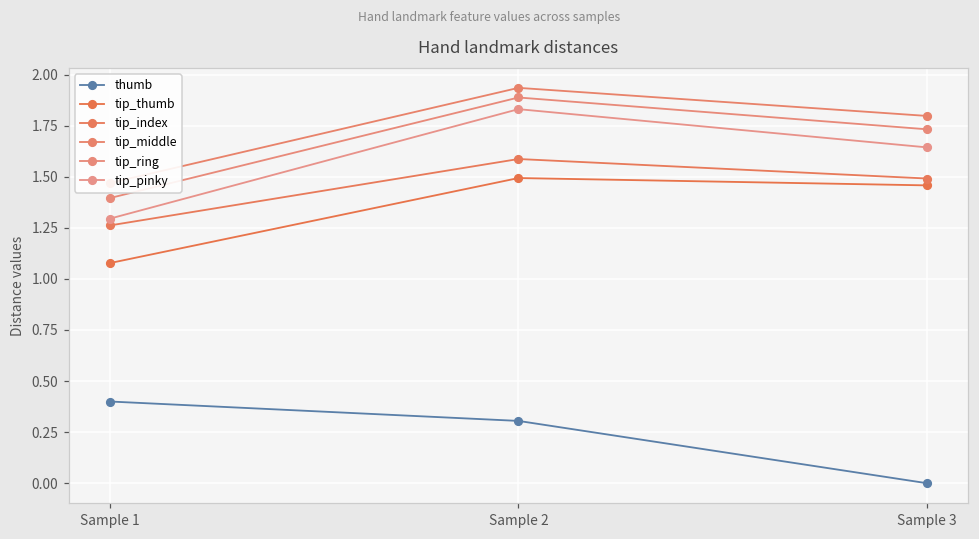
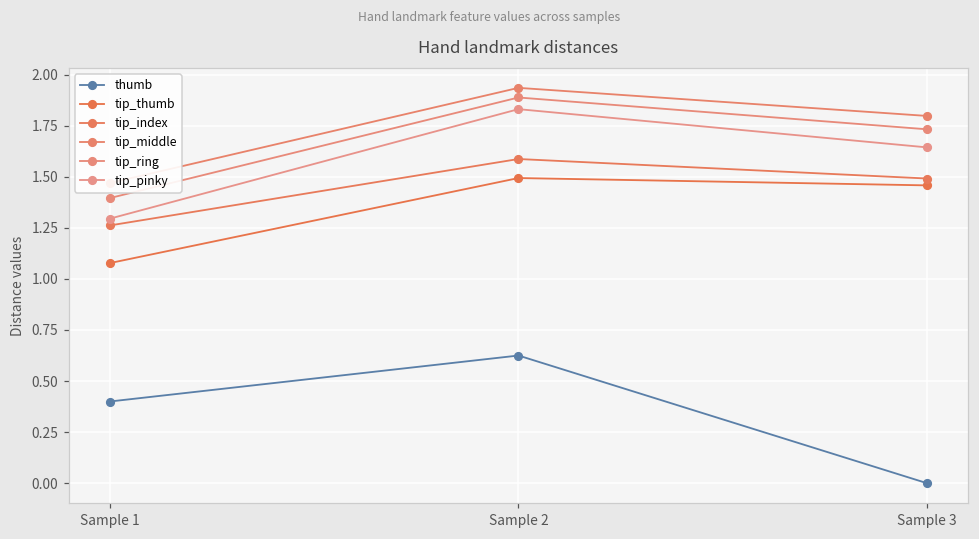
thumb, Sample 2: 0.31 -> 0.63
